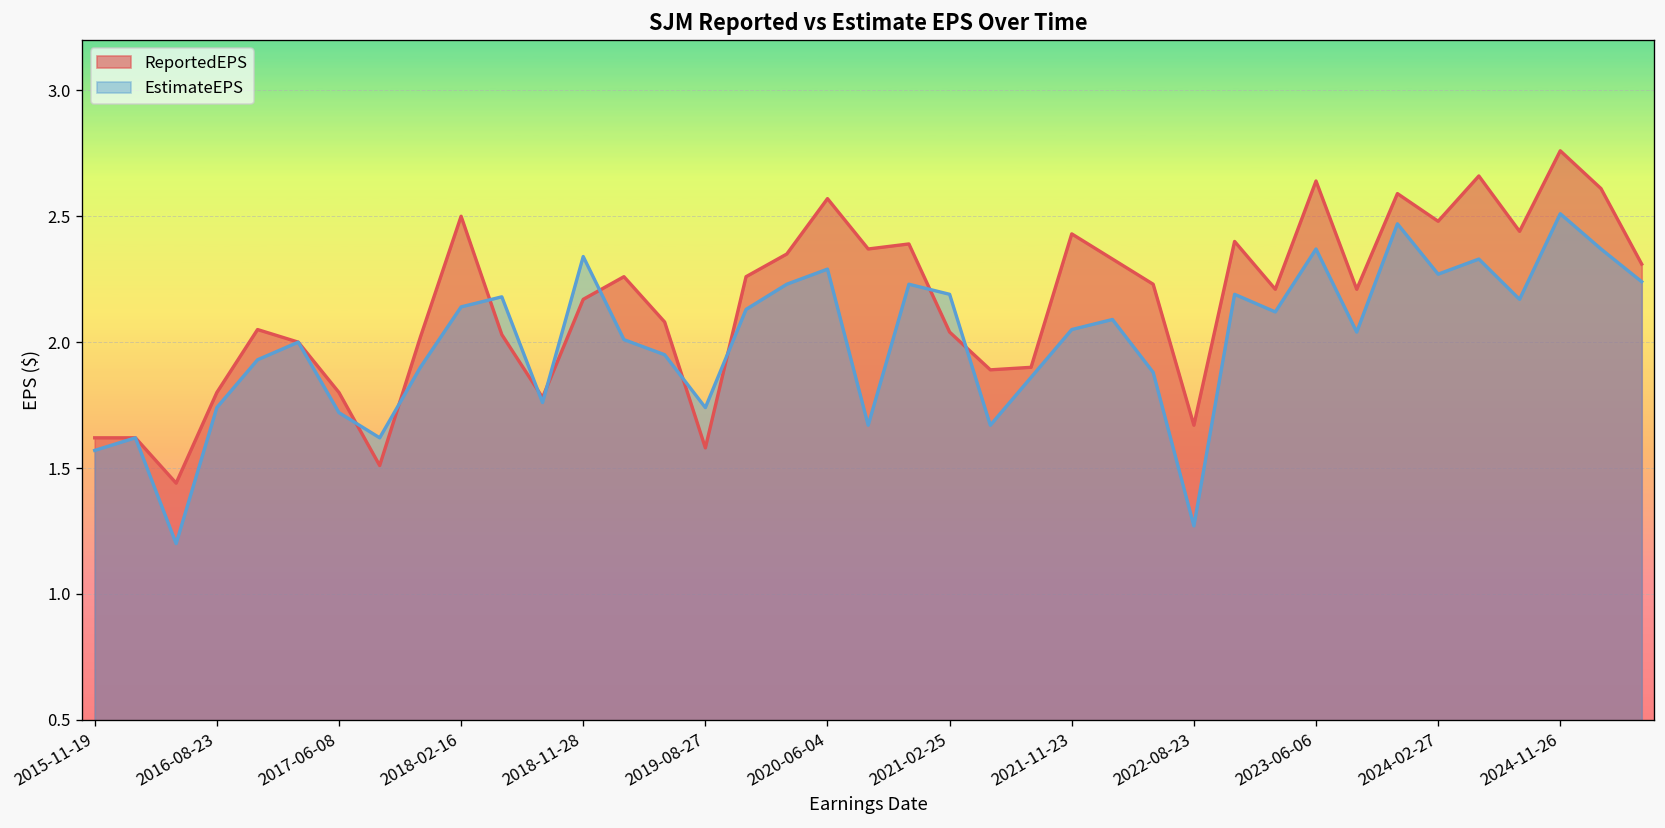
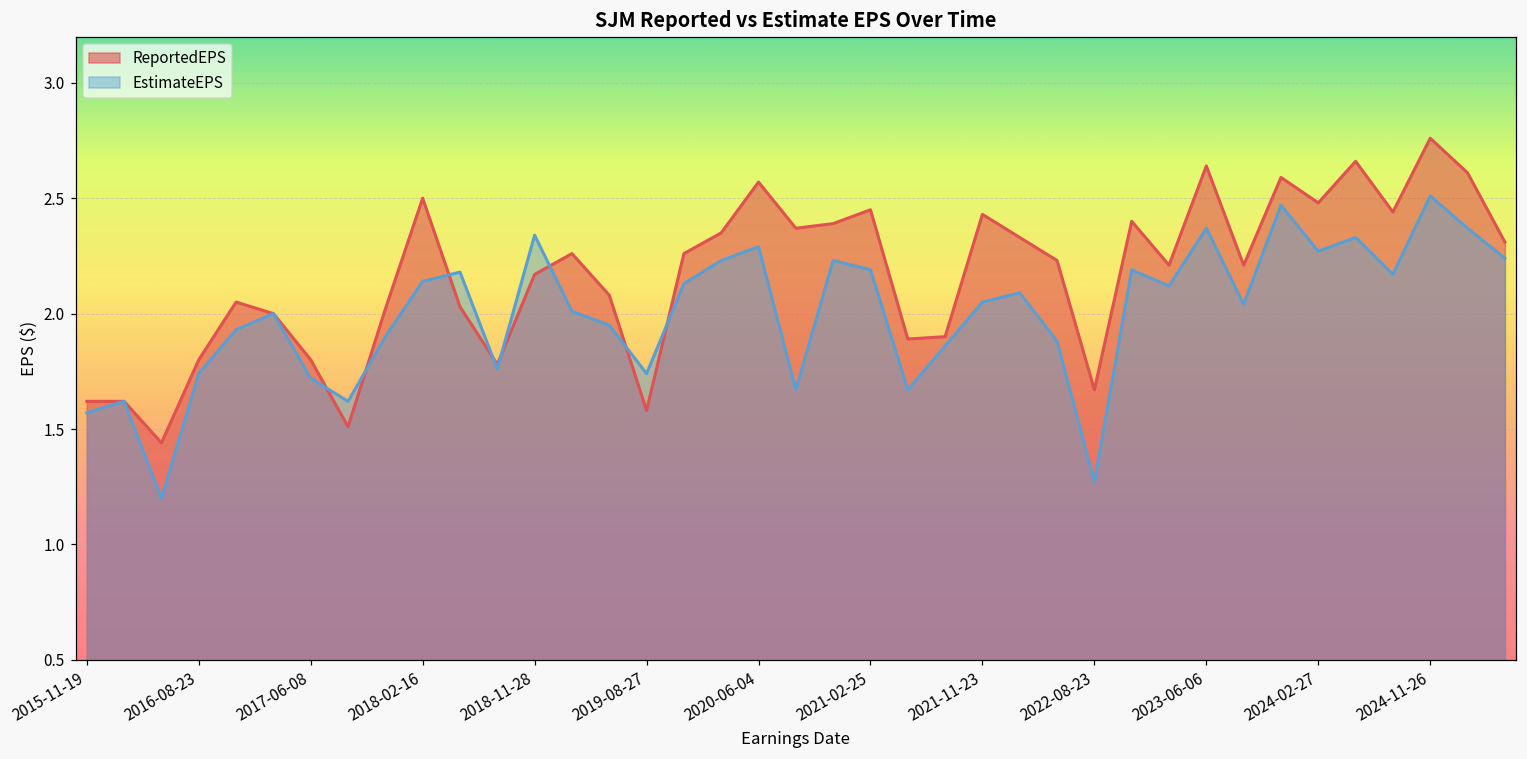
ReportedEPS, 2021-02-25: 2.04 -> 2.45
